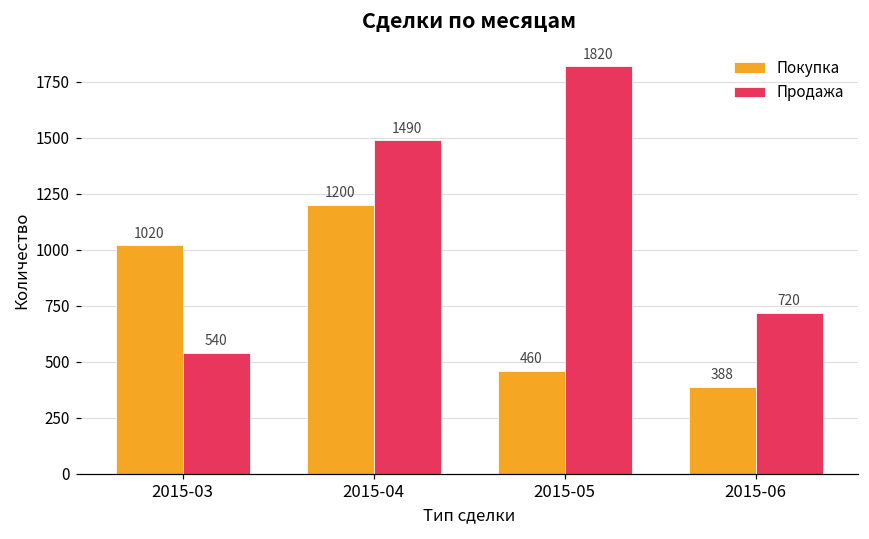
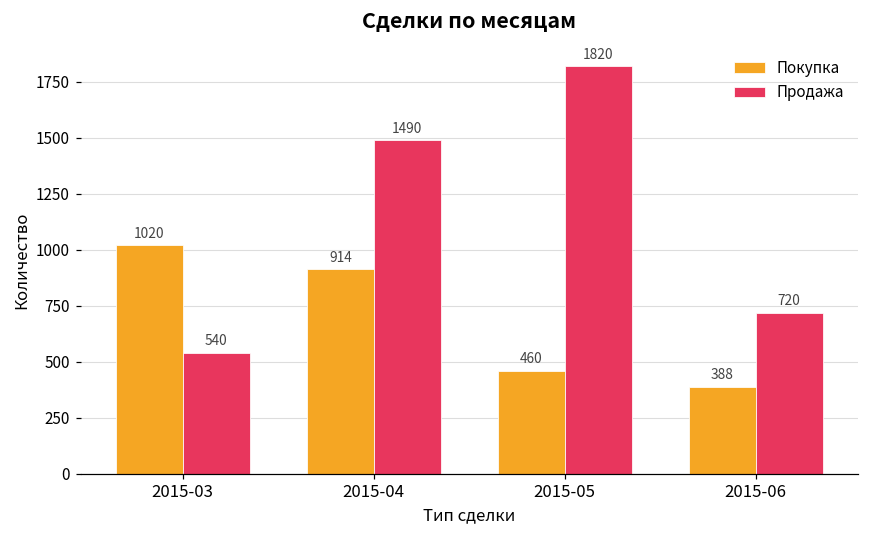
Покупка, 2015-04: 1200 -> 914
